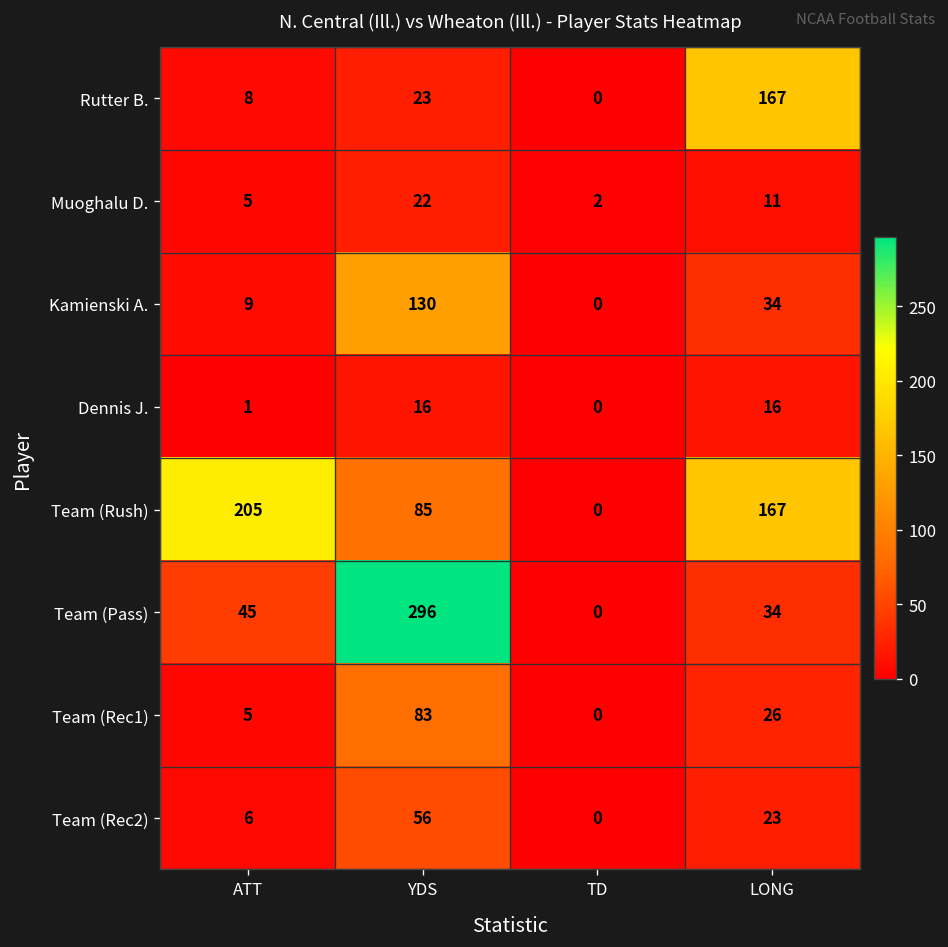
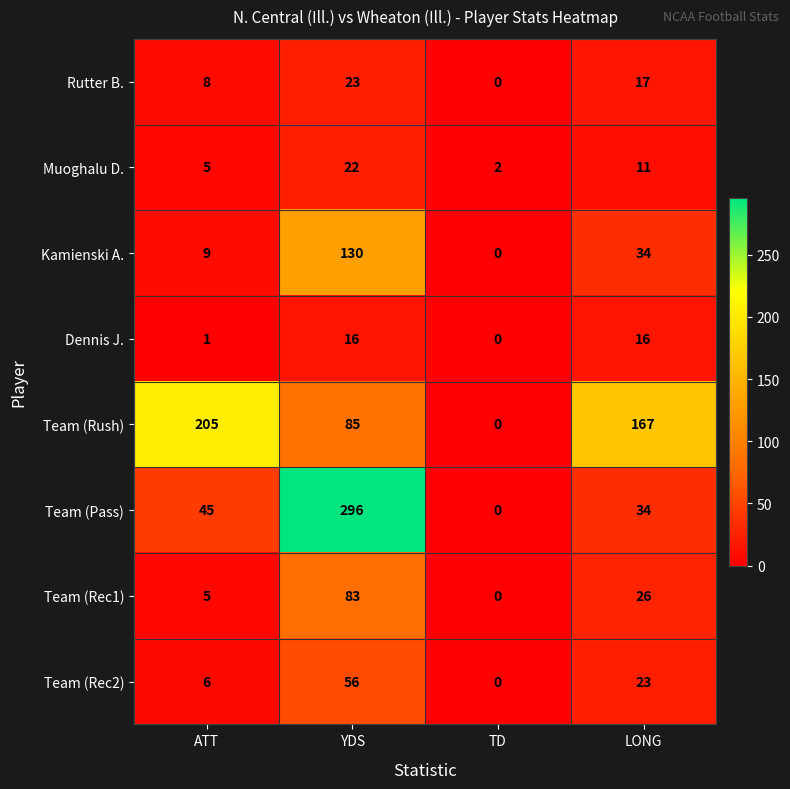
Rutter B., LONG: 167 -> 17
